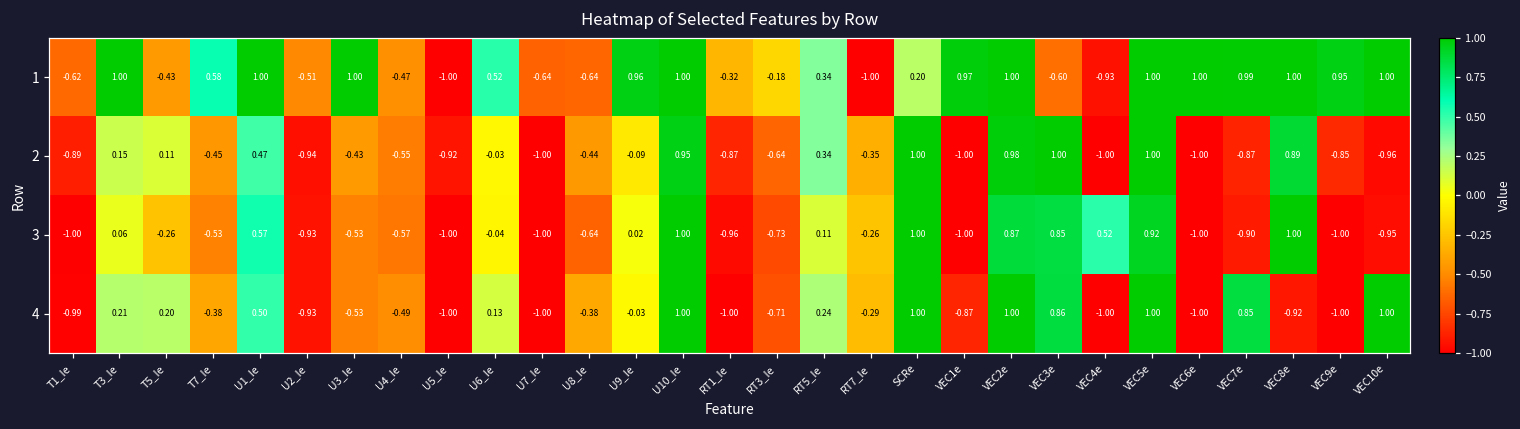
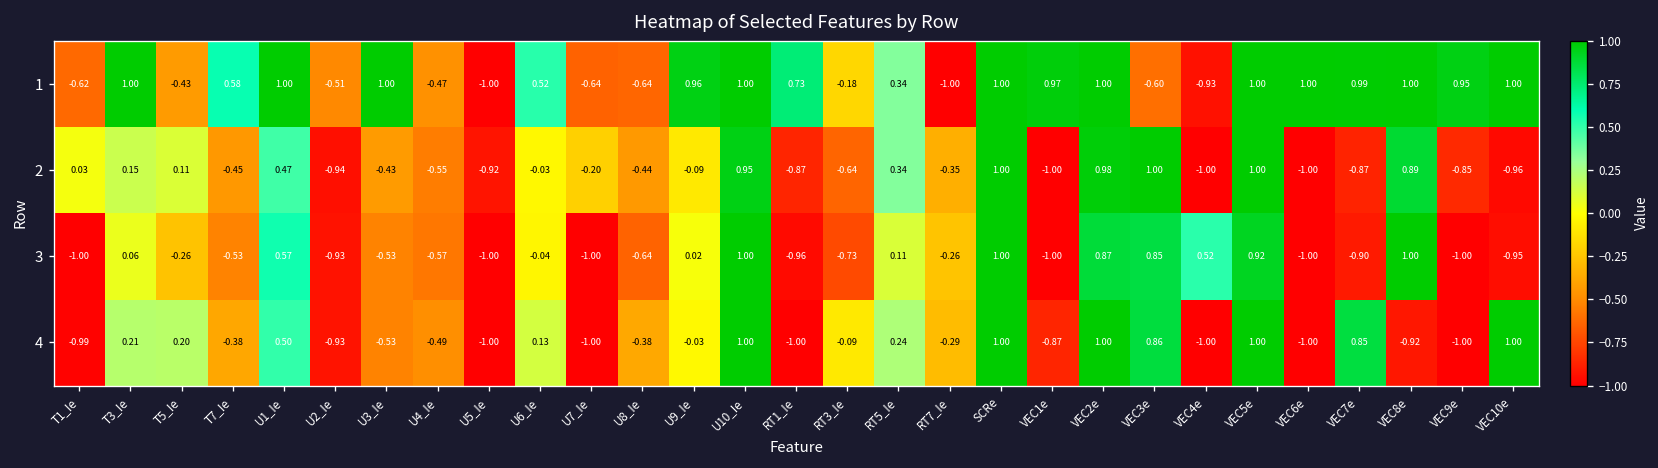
1, RT1_Ie: -0.32 -> 0.73
1, SCRe: 0.20 -> 1.00
2, T1_Ie: -0.89 -> 0.03
2, U7_Ie: -1.00 -> -0.20
4, RT3_Ie: -0.71 -> -0.09
